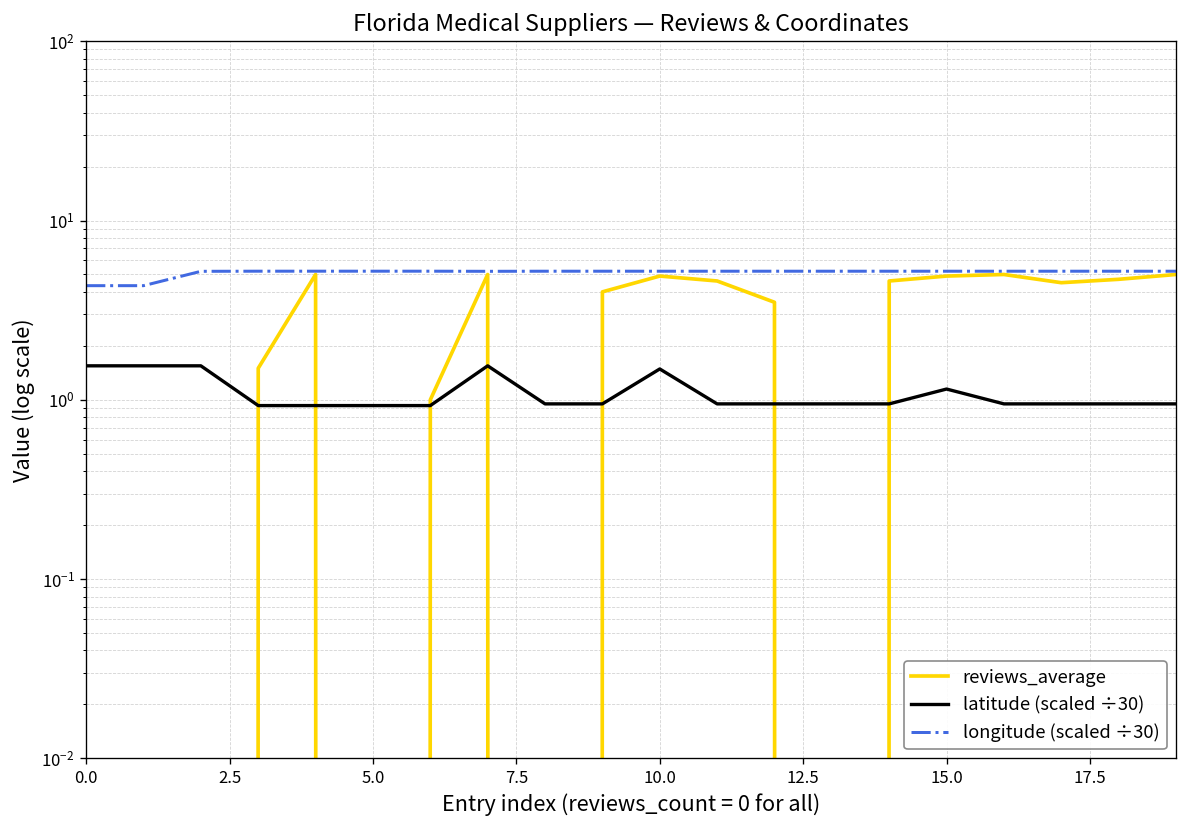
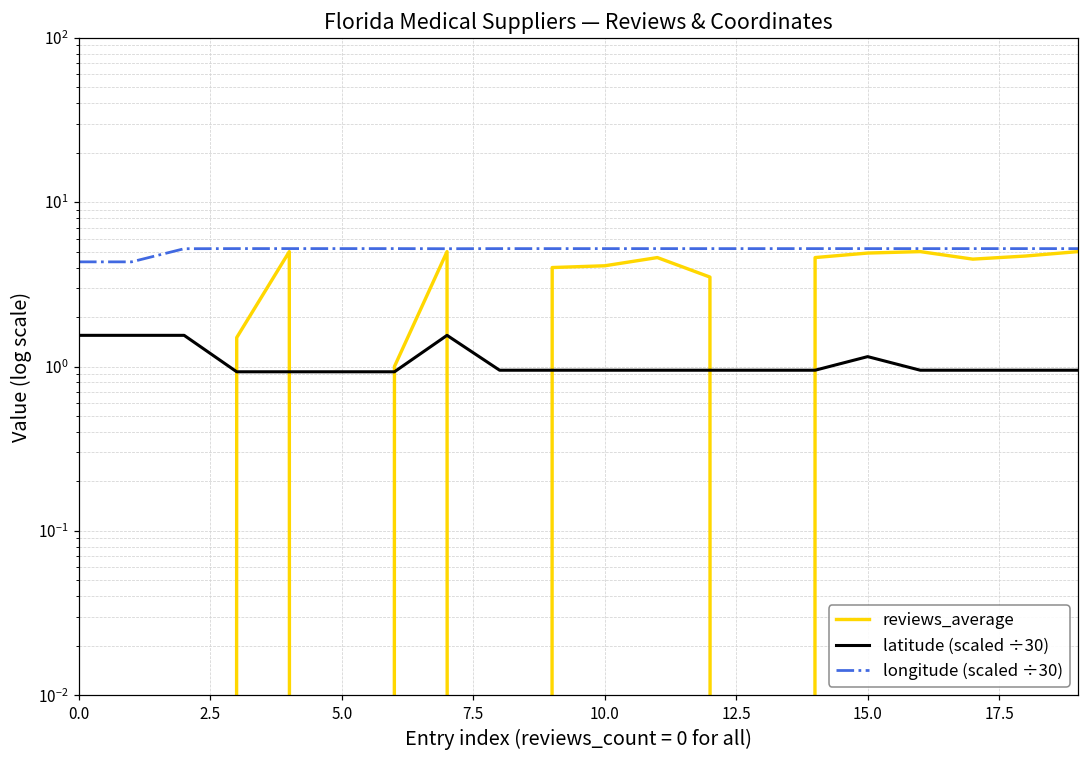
reviews_average, 10.0: 4.9 -> 4.1
latitude (scaled ÷30), 10.0: 1.5 -> 0.9
